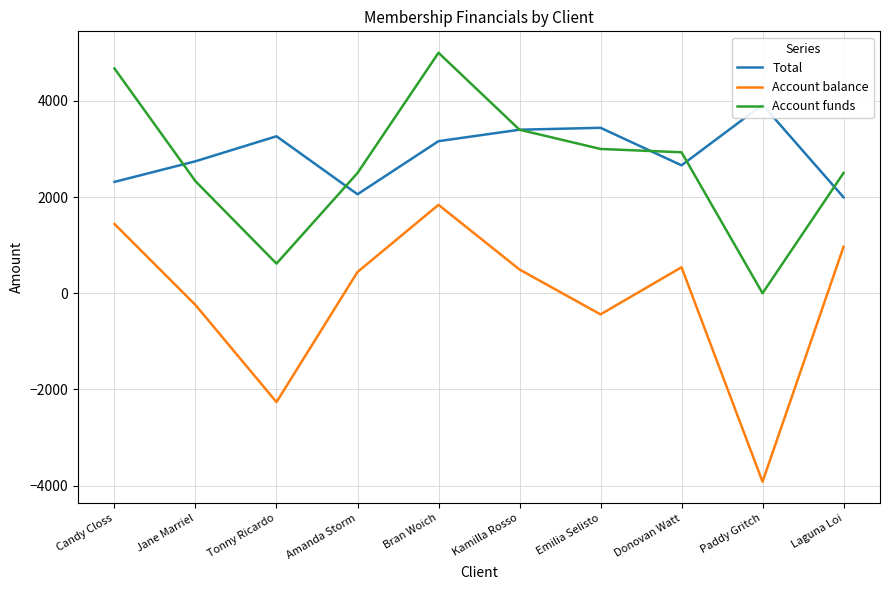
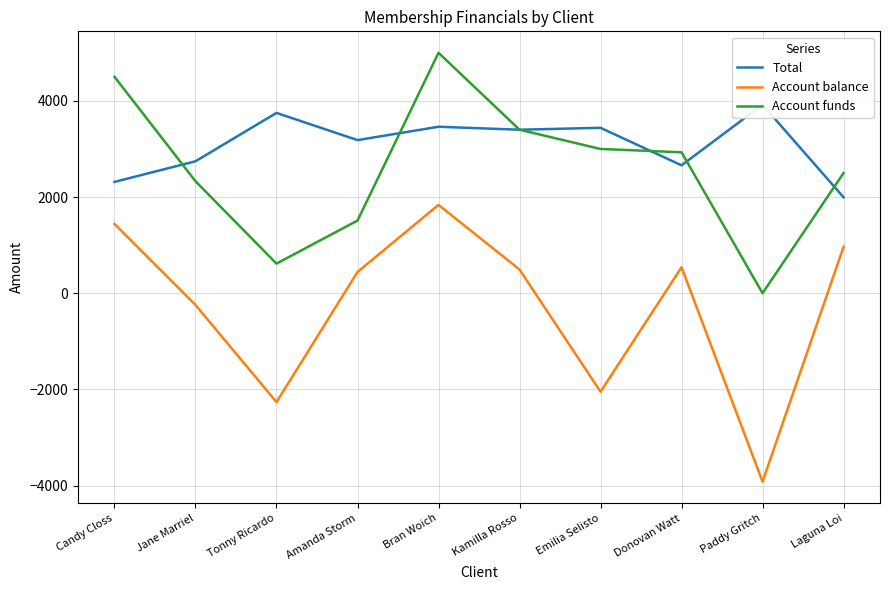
Account funds, Candy Closs: 4700 -> 4500
Total, Tonny Ricardo: 3300 -> 3800
Total, Amanda Storm: 2100 -> 3200
Account funds, Amanda Storm: 2500 -> 1500
Total, Bran Woich: 3200 -> 3500
Account balance, Emilia Selisto: -400 -> -2000
